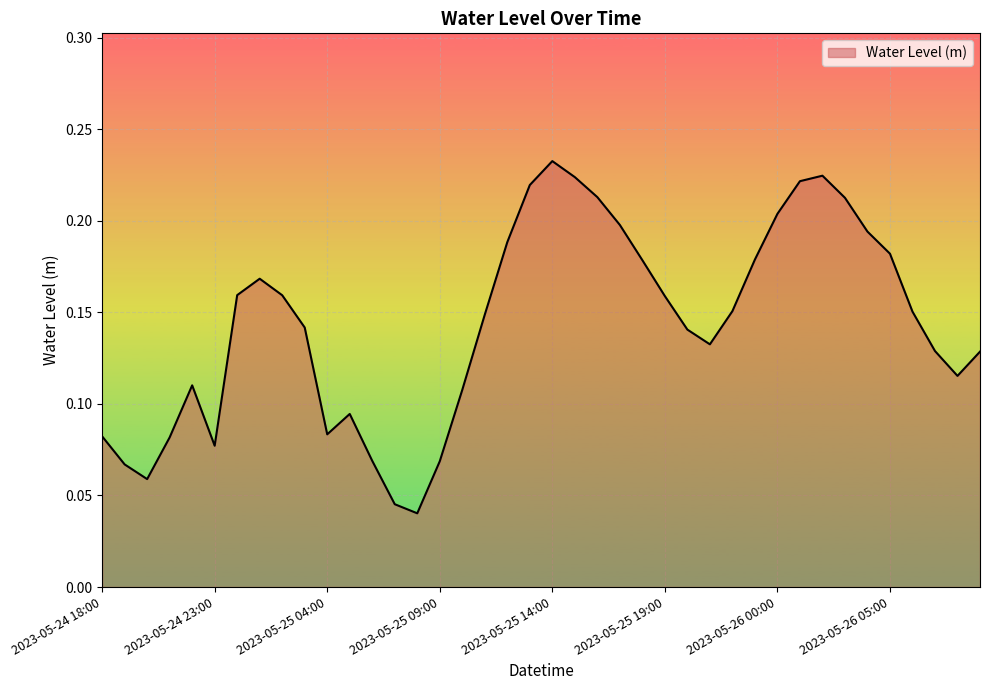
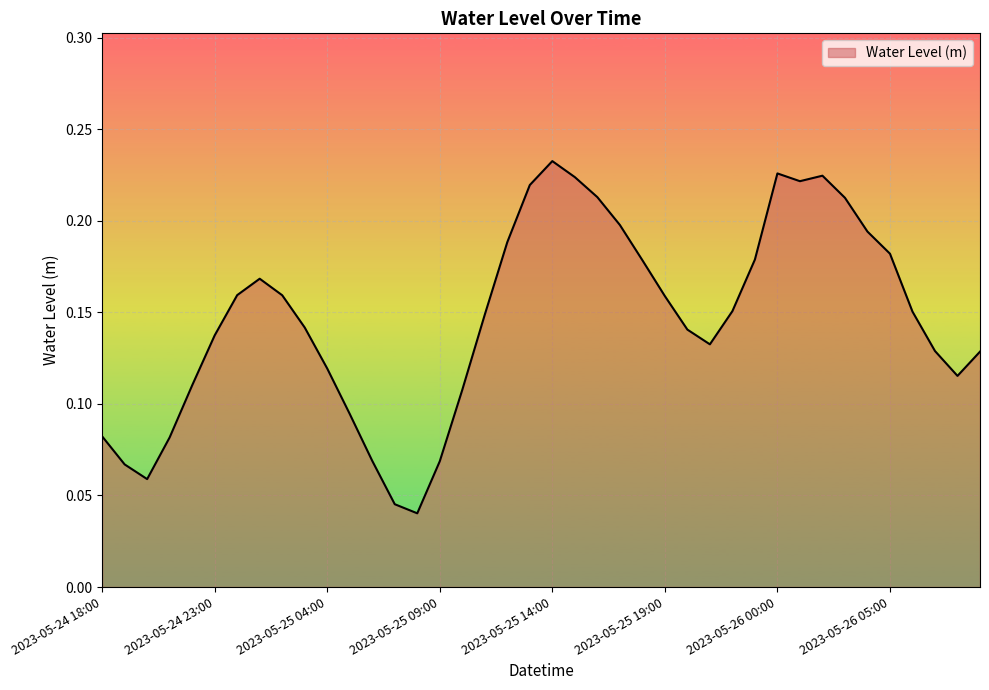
2023-05-24 23:00: 0.077 -> 0.137
2023-05-25 04:00: 0.083 -> 0.119
2023-05-26 00:00: 0.204 -> 0.226
